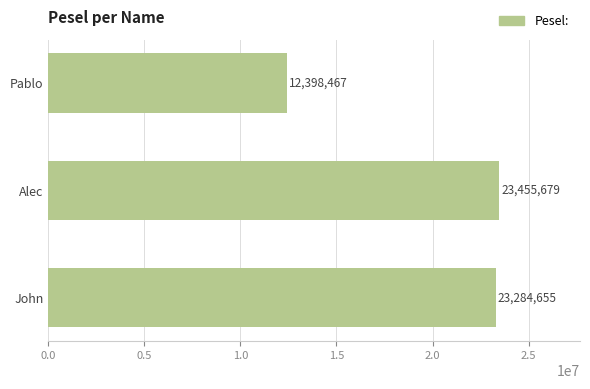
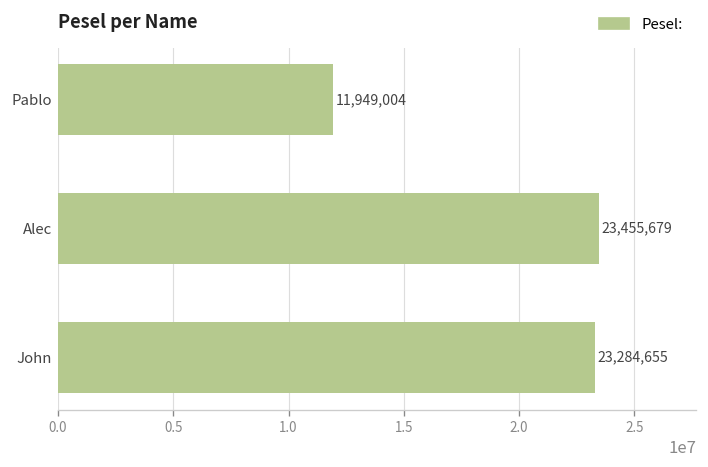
Pablo: 12,398,467 -> 11,949,004
